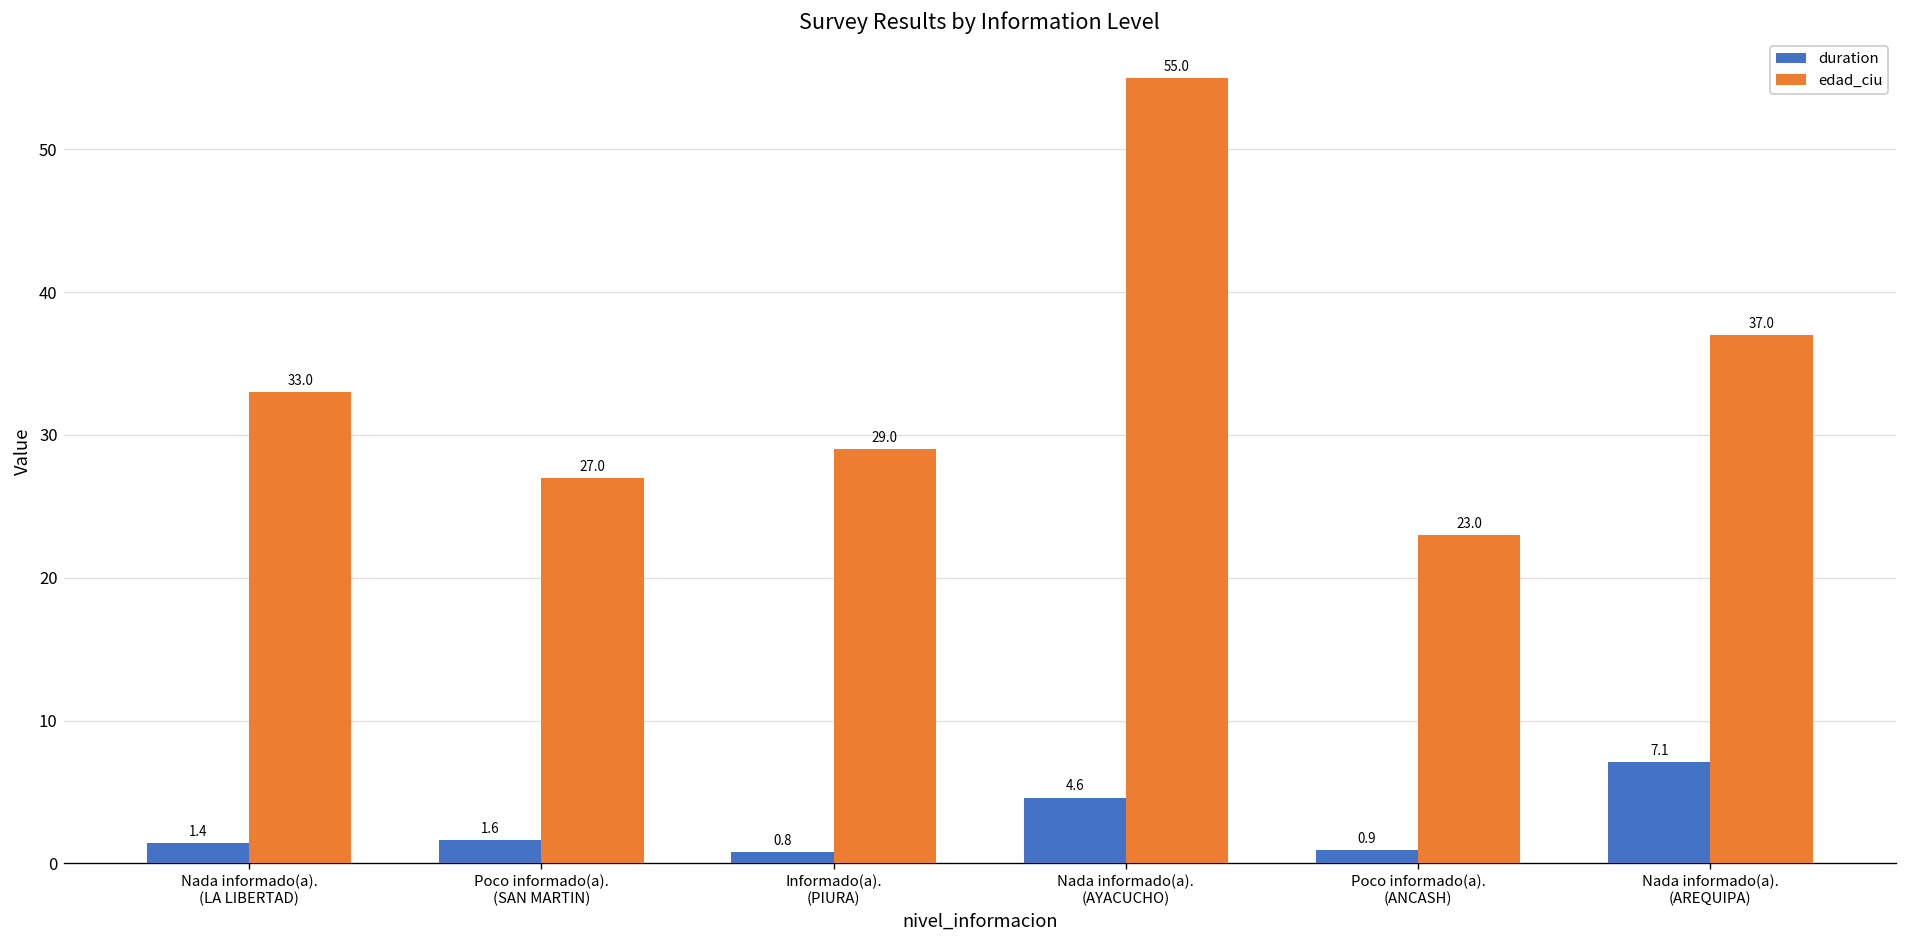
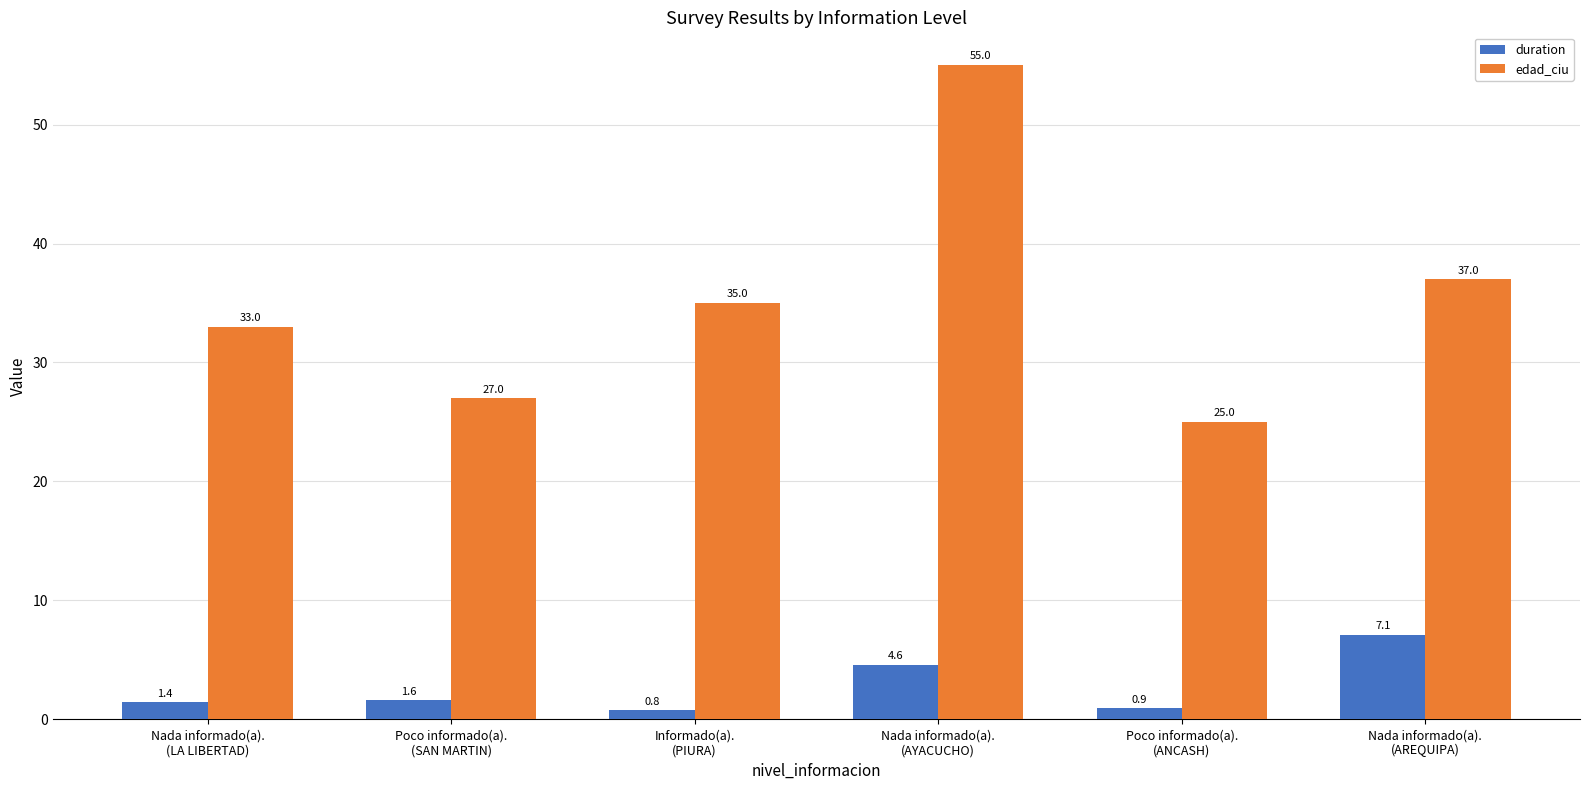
edad_ciu, Informado(a). (PIURA): 29.0 -> 35.0
edad_ciu, Poco informado(a). (ANCASH): 23.0 -> 25.0
